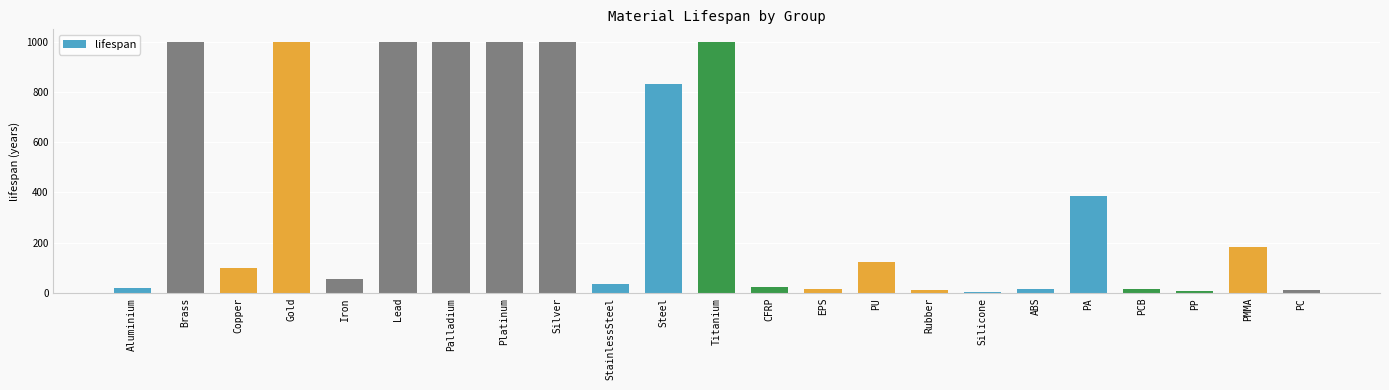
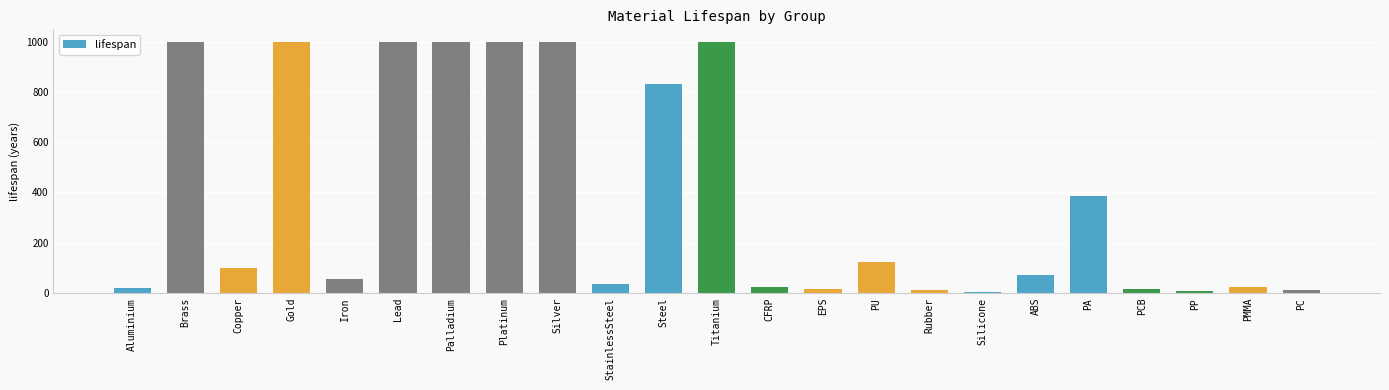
ABS: 20 -> 70
PMMA: 180 -> 30
